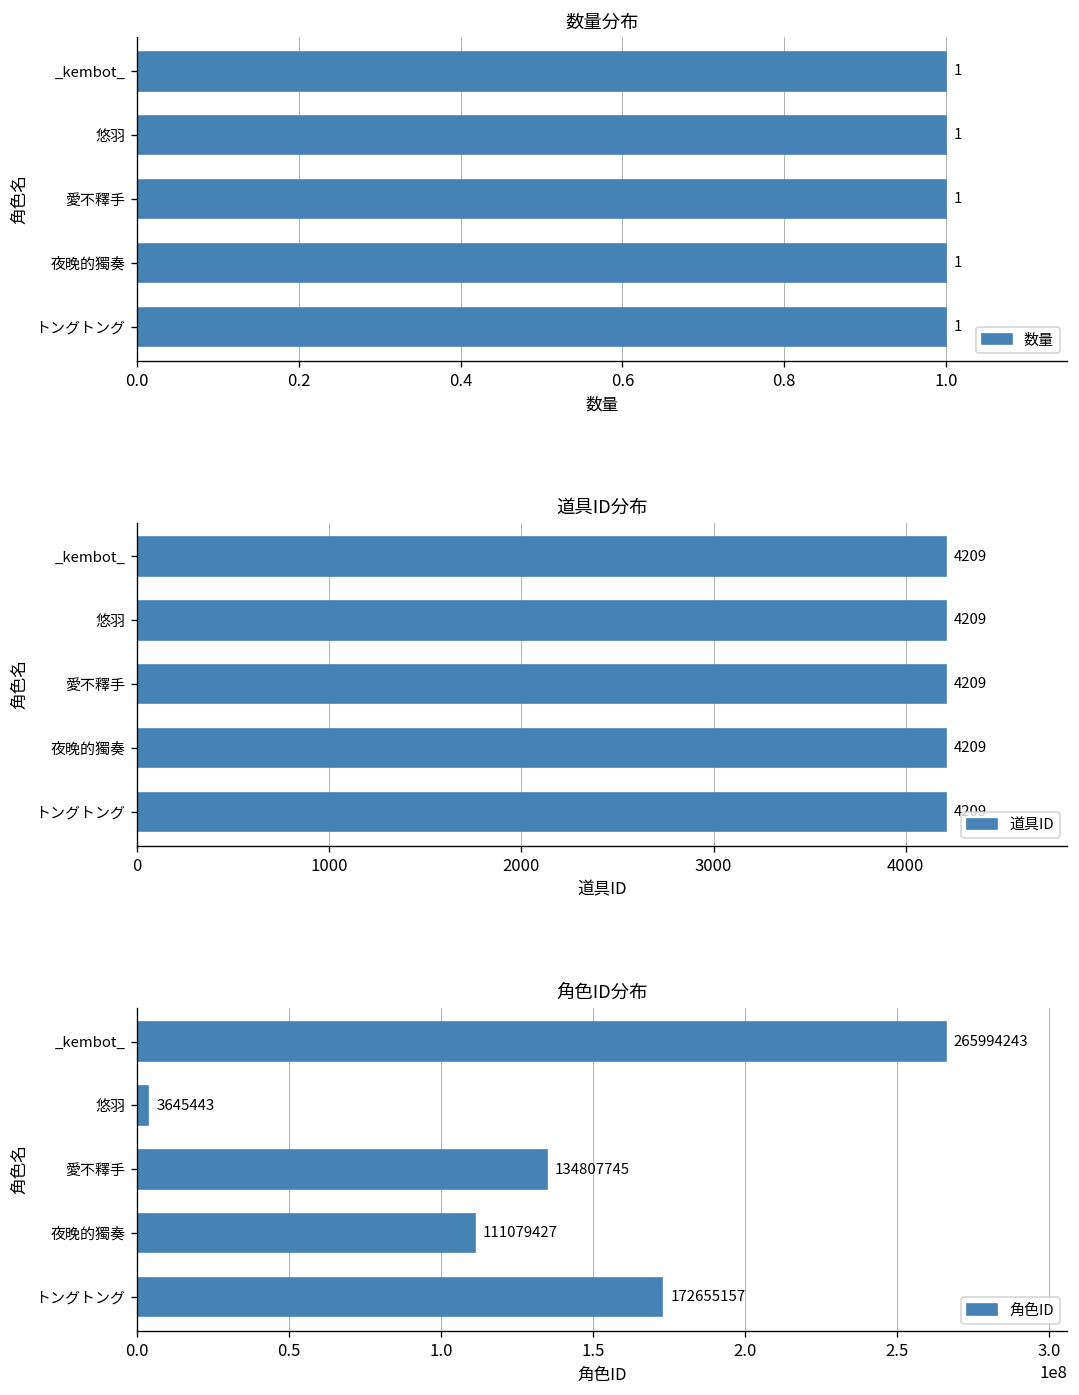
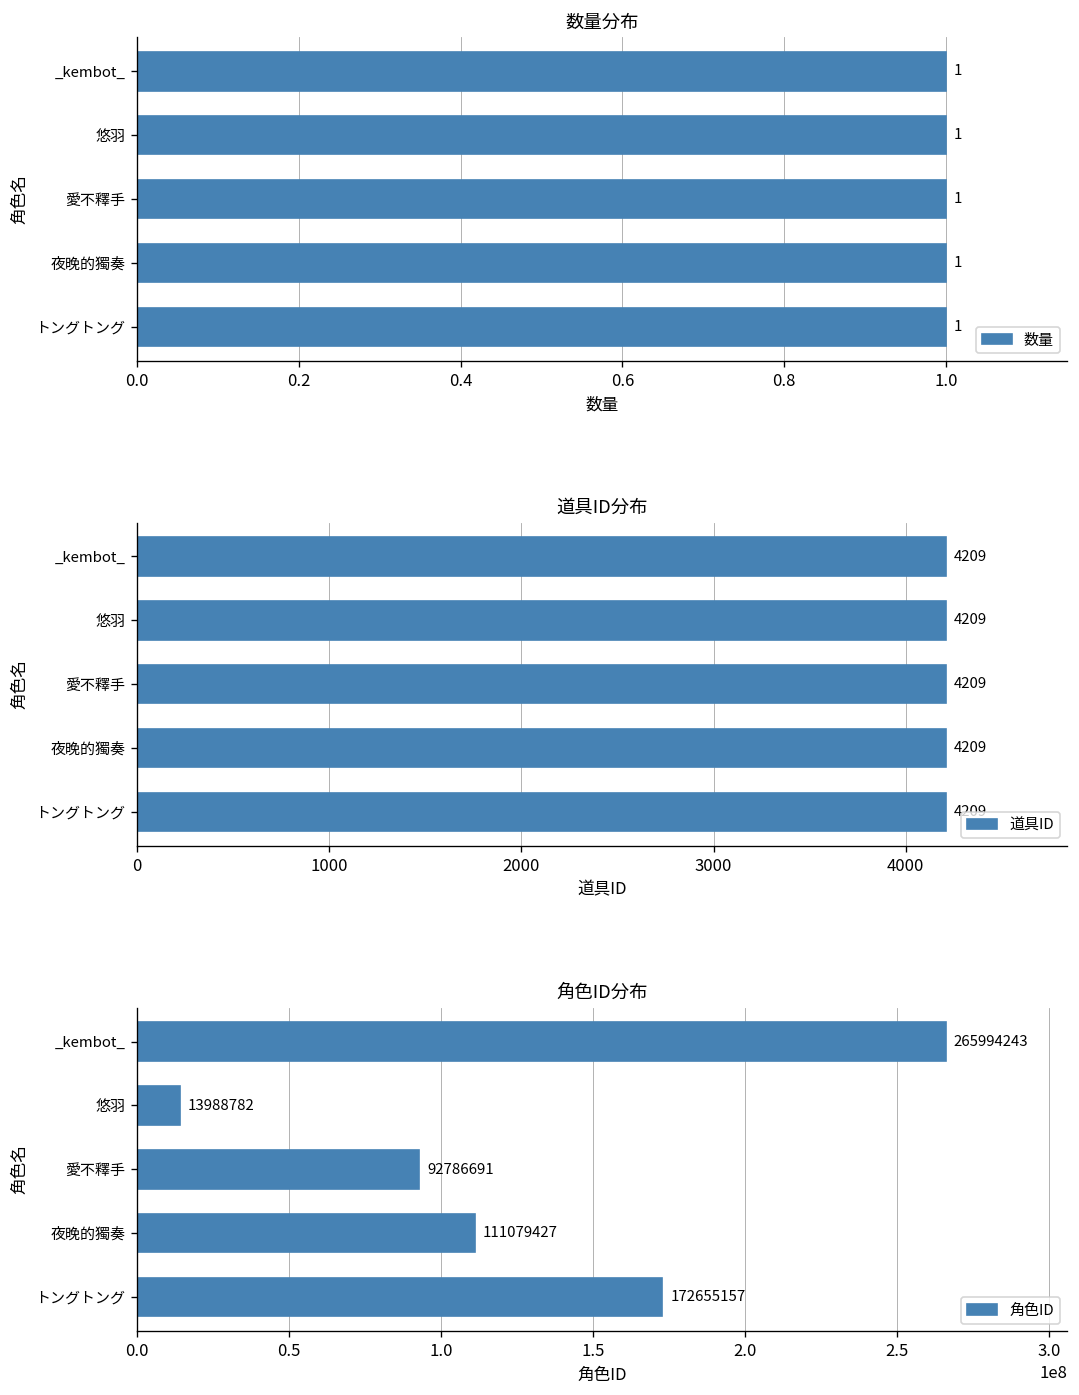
角色ID分布, 悠羽: 3645443 -> 13988782
角色ID分布, 愛不釋手: 134807745 -> 92786691
